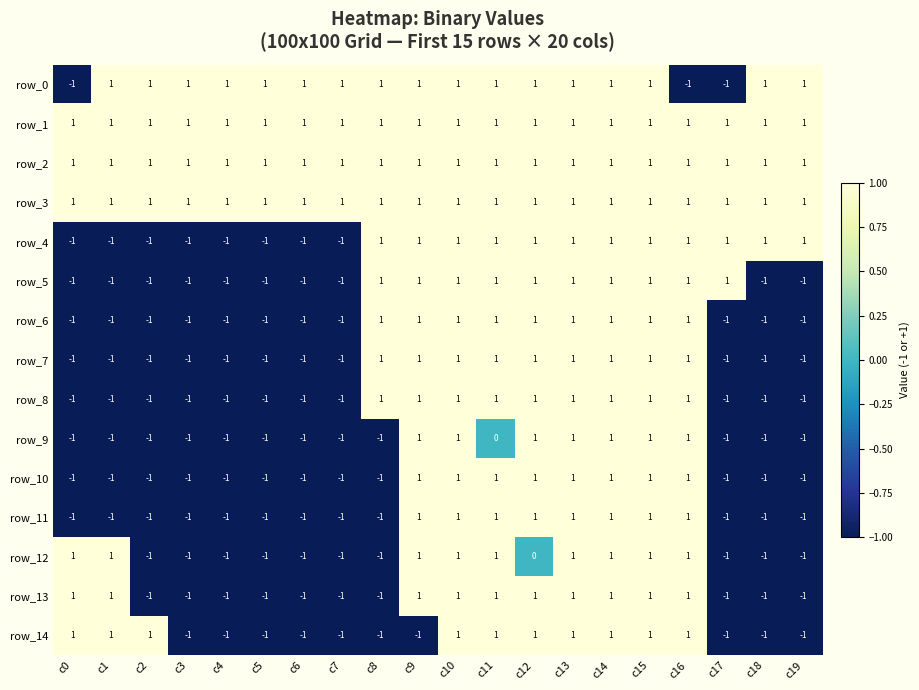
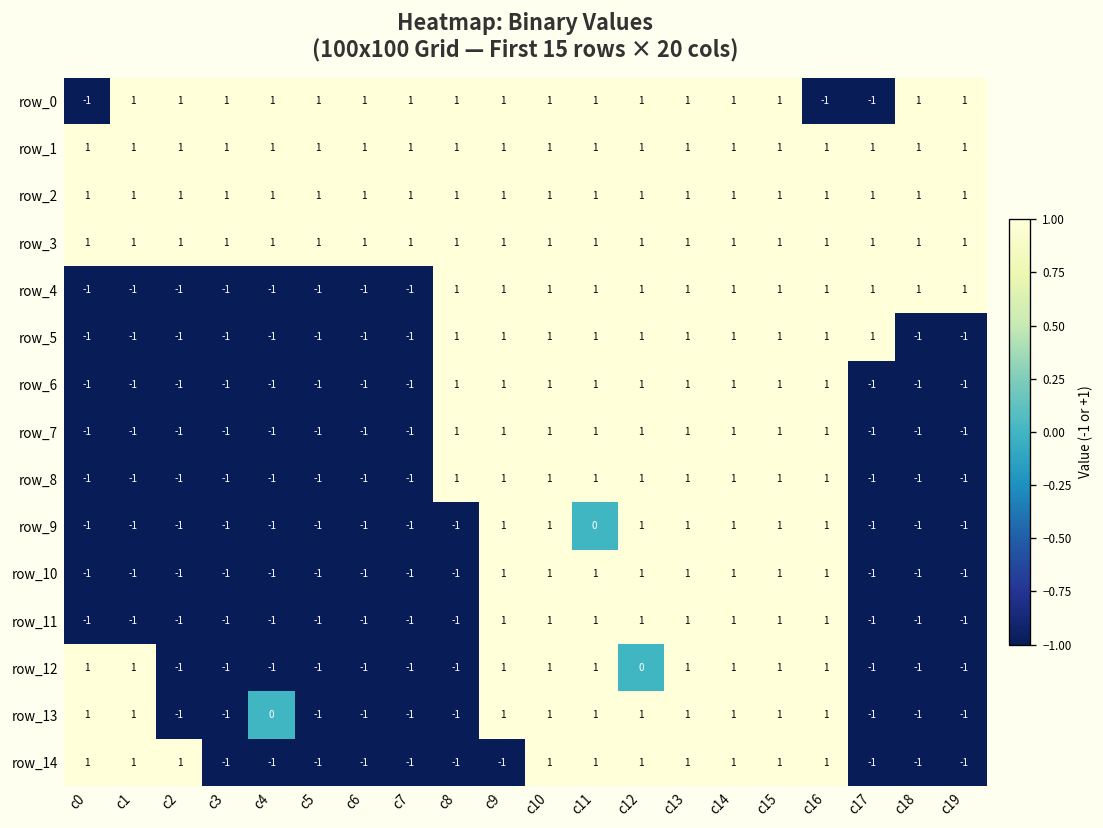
row_13, c4: -1 -> 0
